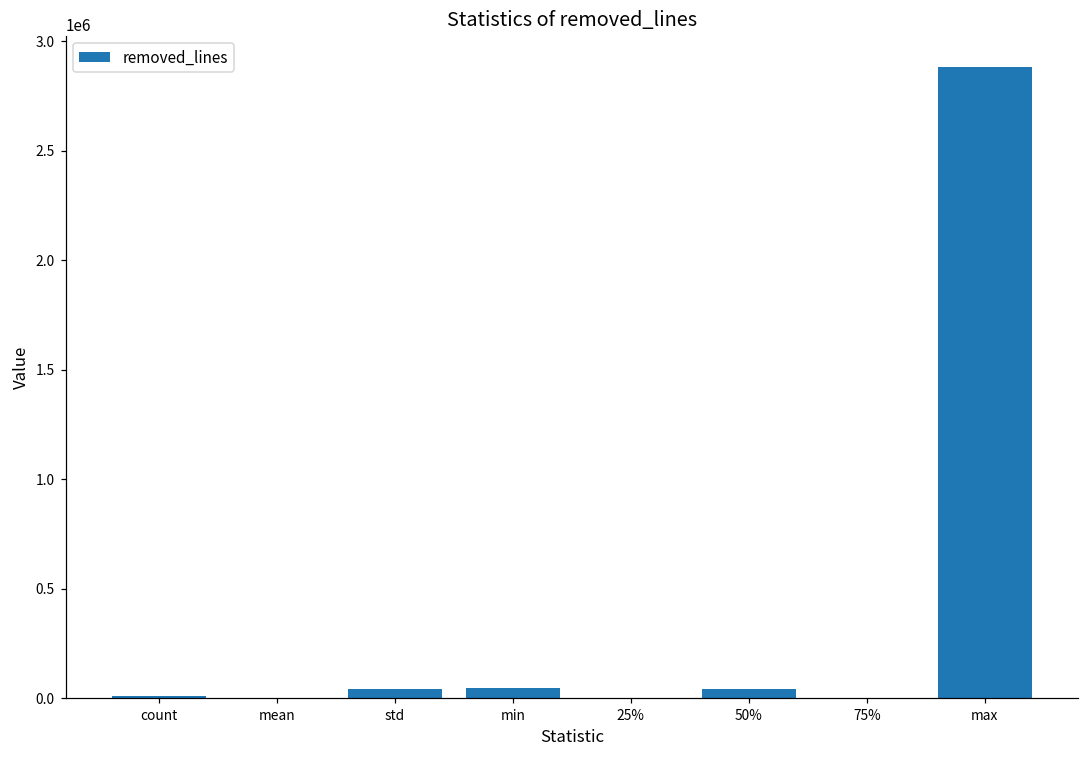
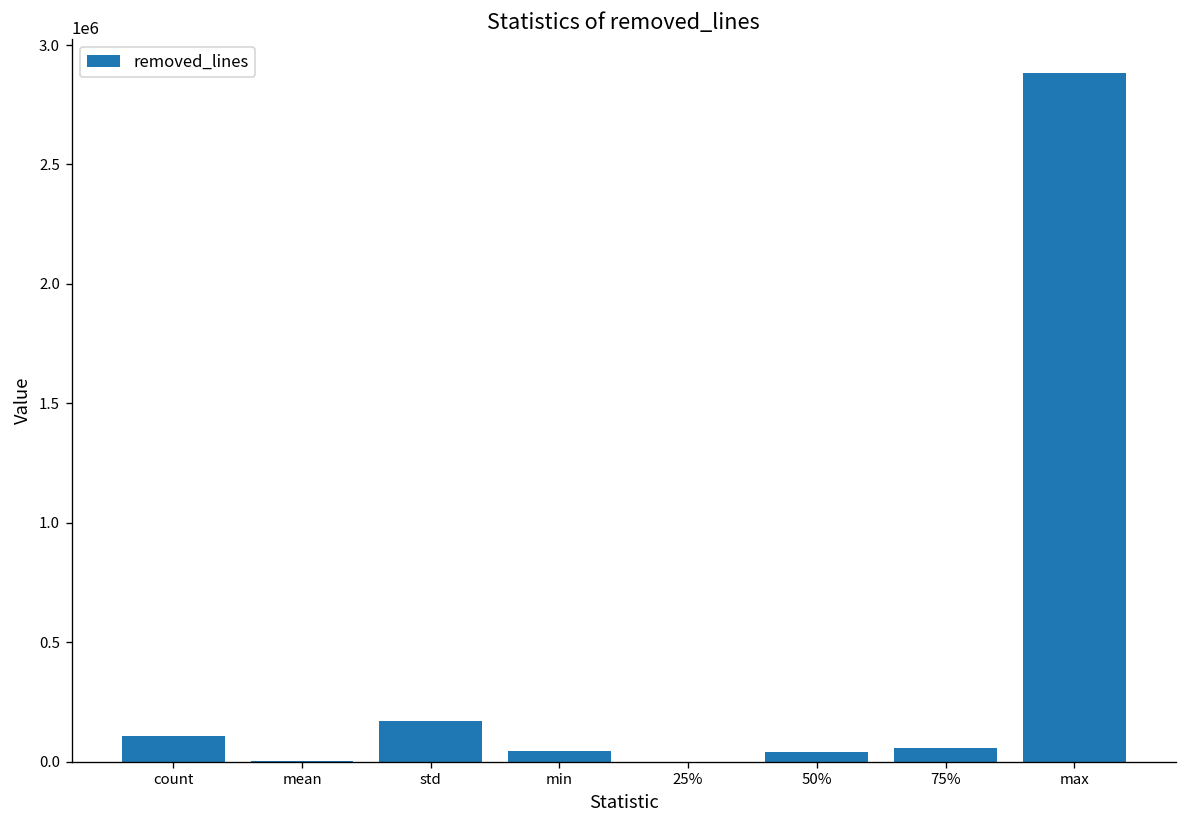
count: 10000 -> 110000
std: 40000 -> 170000
75%: 0 -> 60000
